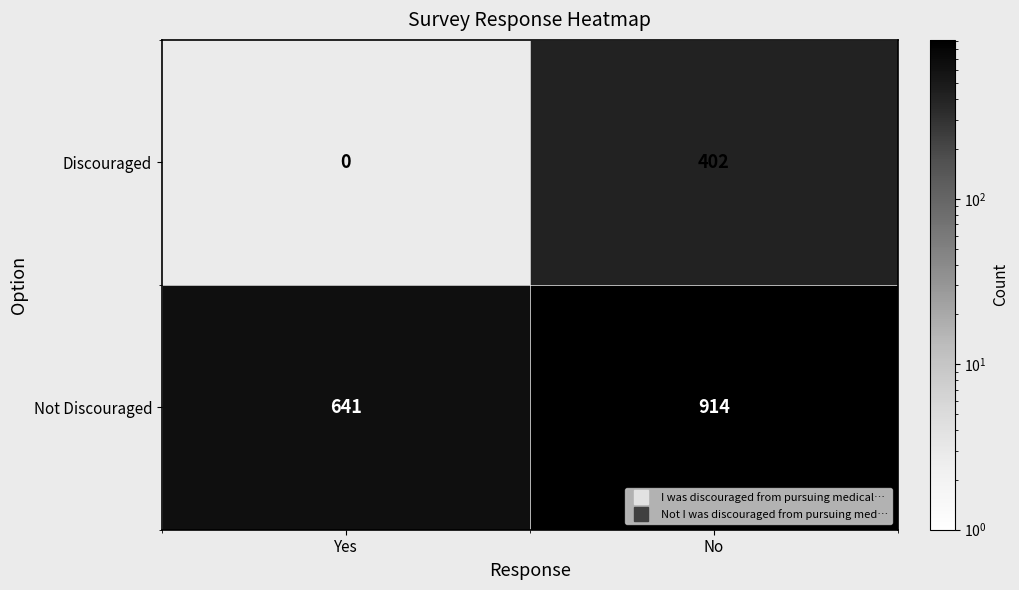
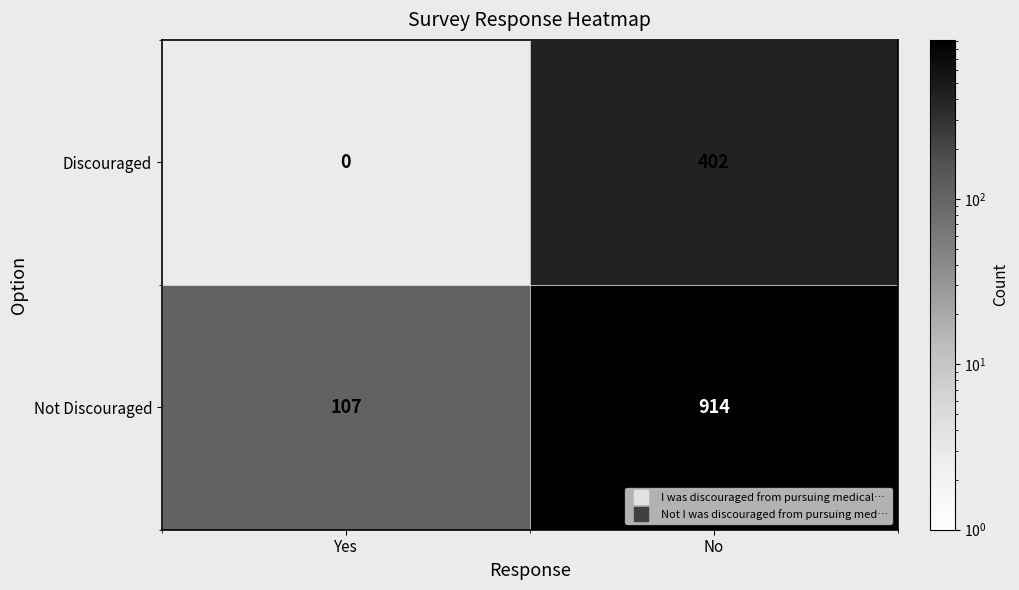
Not Discouraged, Yes: 641 -> 107
